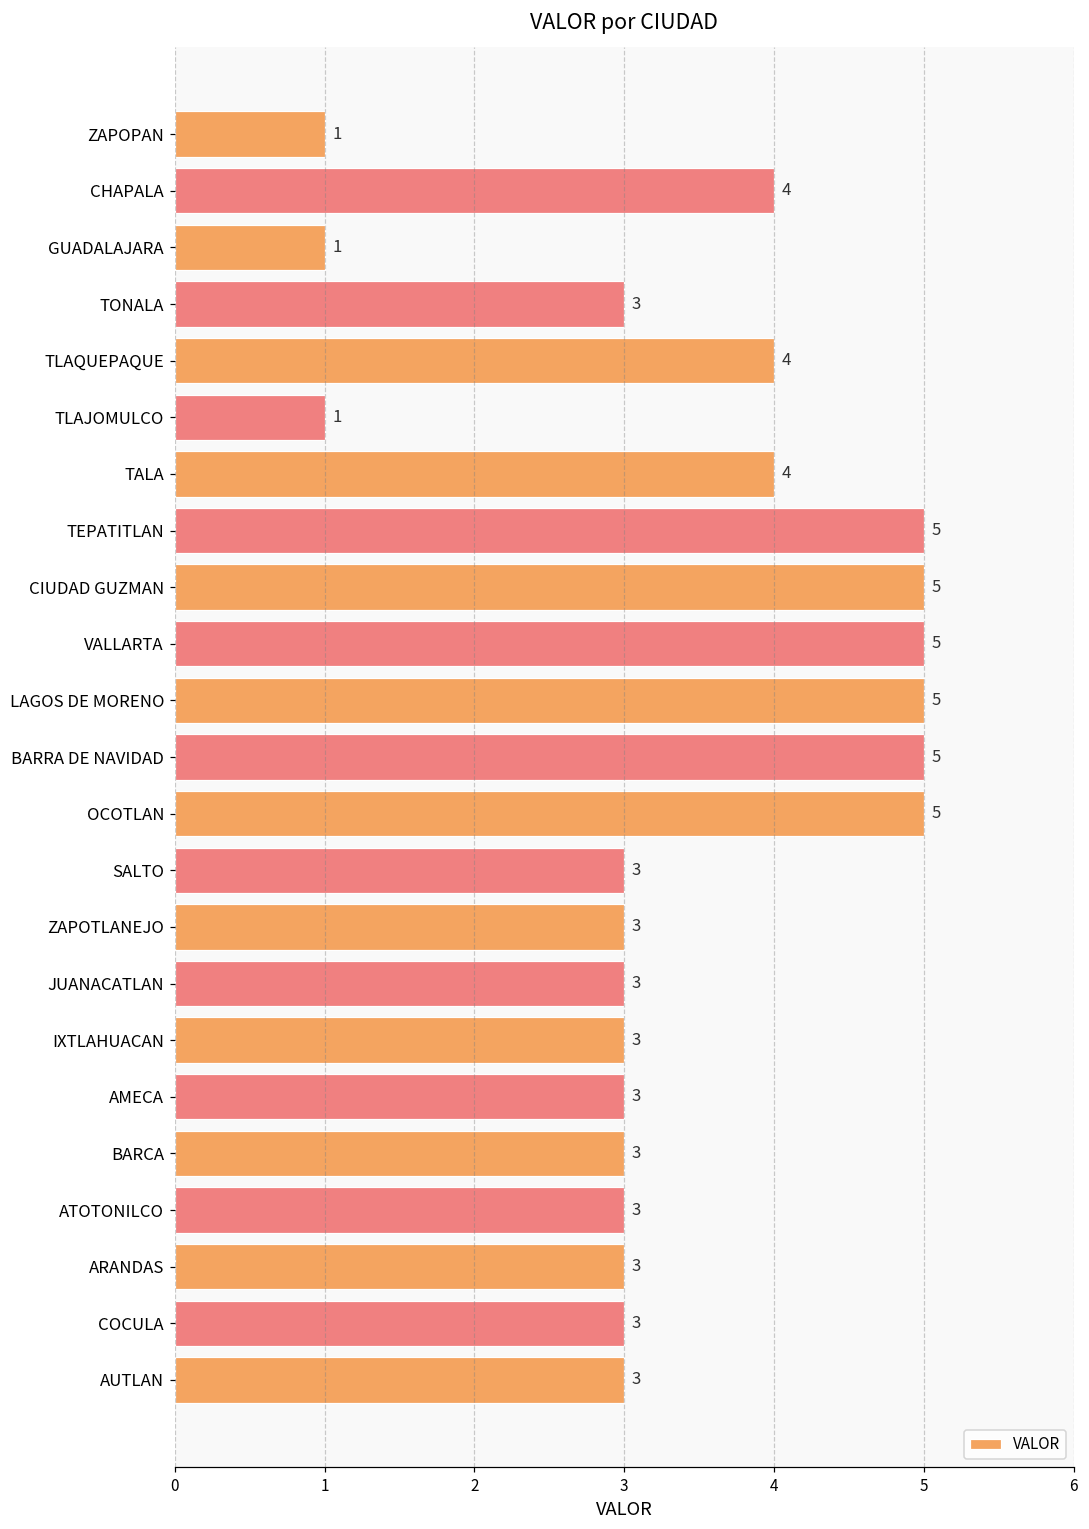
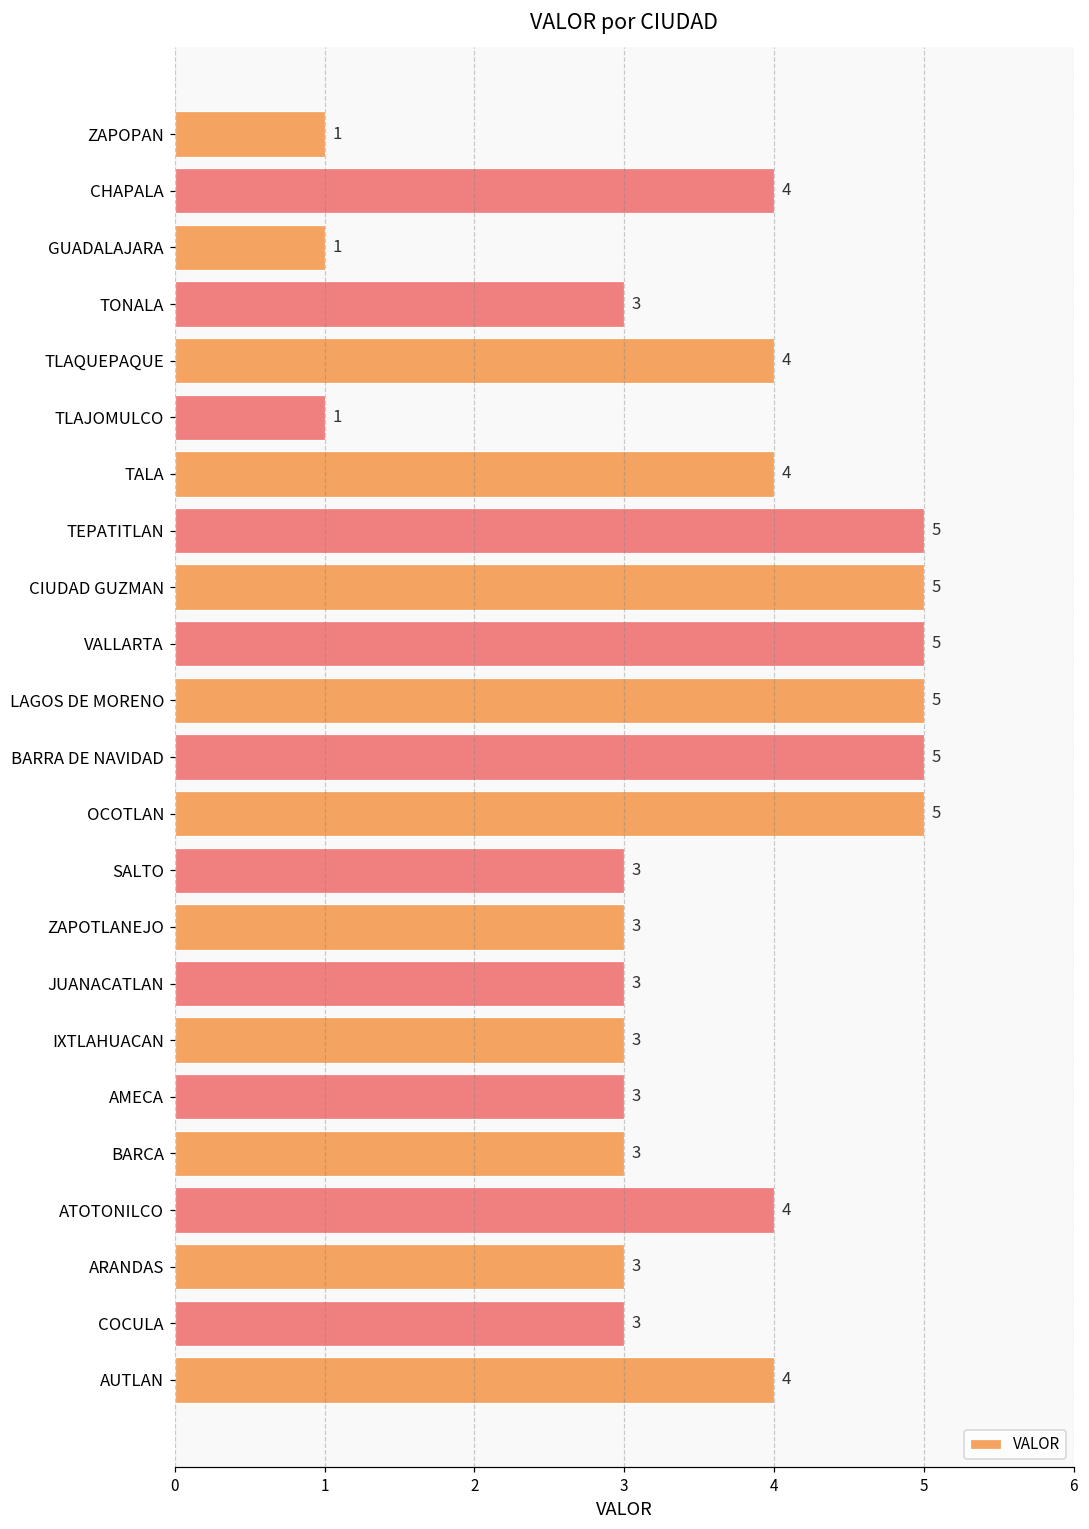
ATOTONILCO: 3 -> 4
AUTLAN: 3 -> 4
